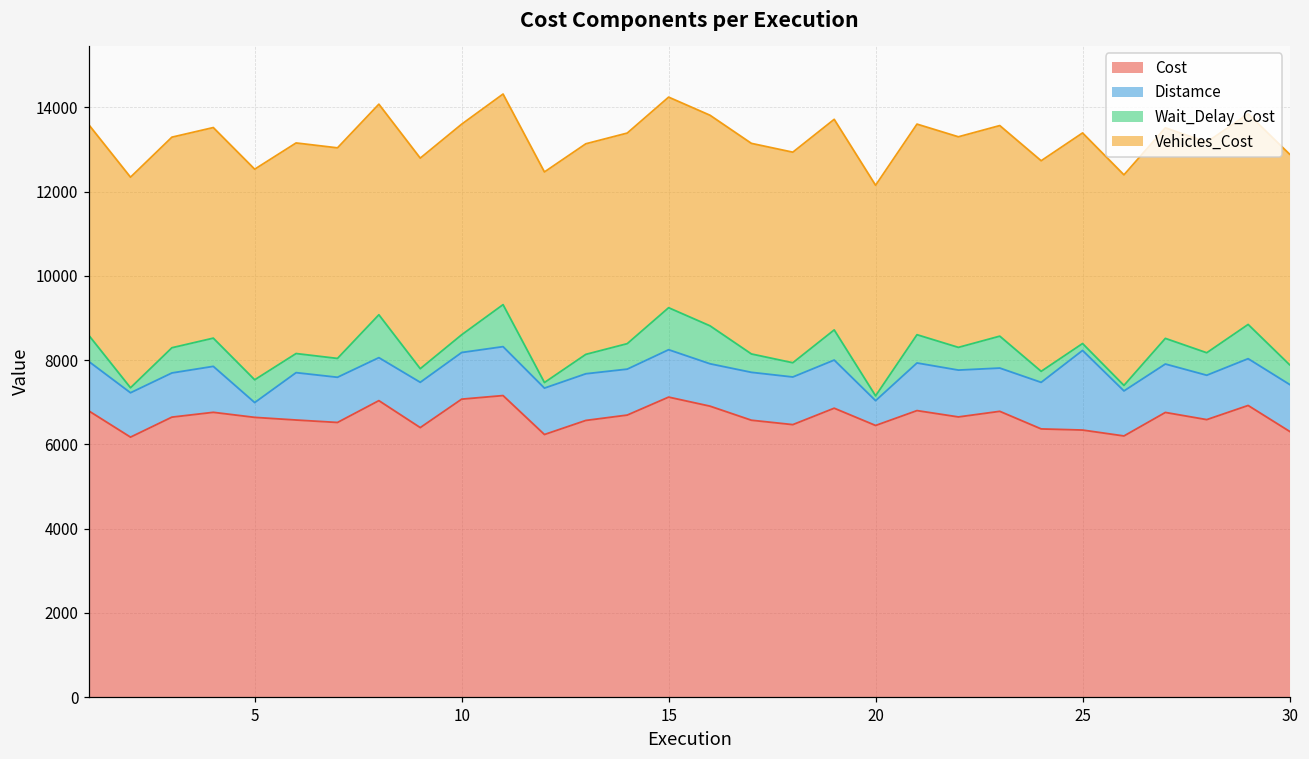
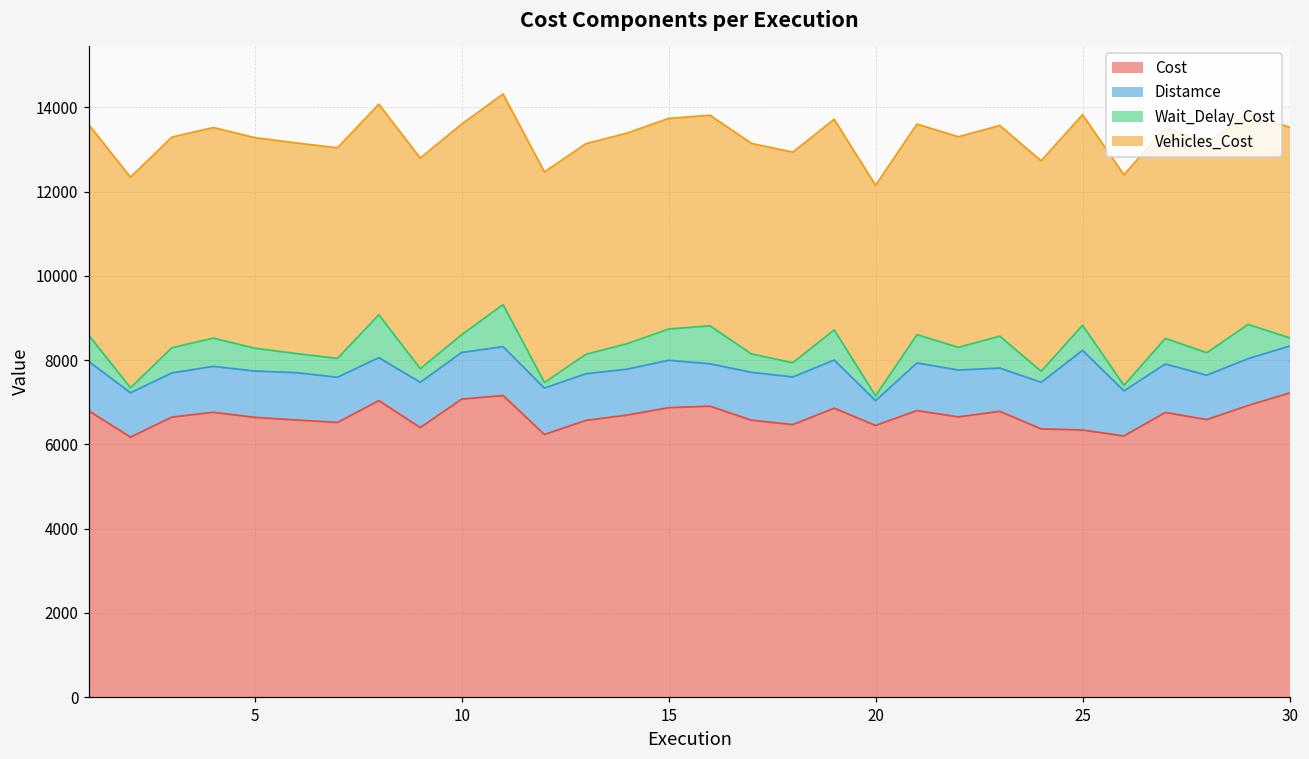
Distamce, 5: 400 -> 1100
Cost, 15: 7100 -> 6900
Wait_Delay_Cost, 15: 1000 -> 700
Wait_Delay_Cost, 25: 200 -> 600
Cost, 30: 6300 -> 7200
Wait_Delay_Cost, 30: 500 -> 200
